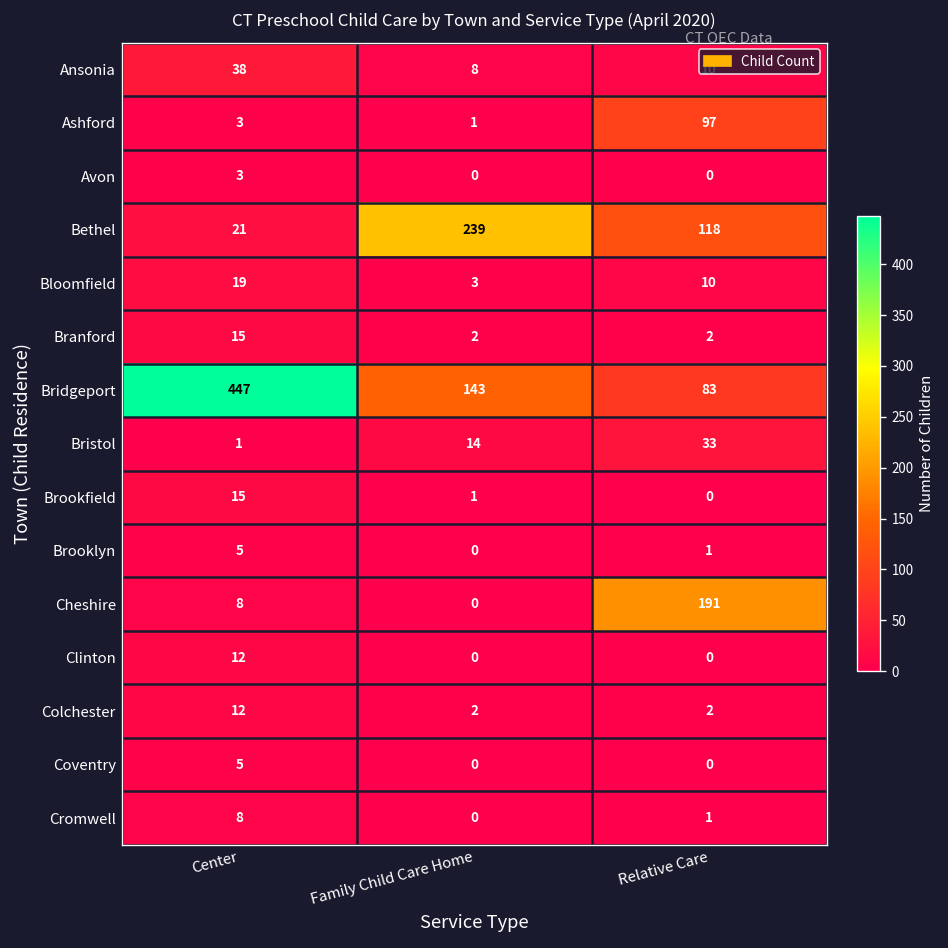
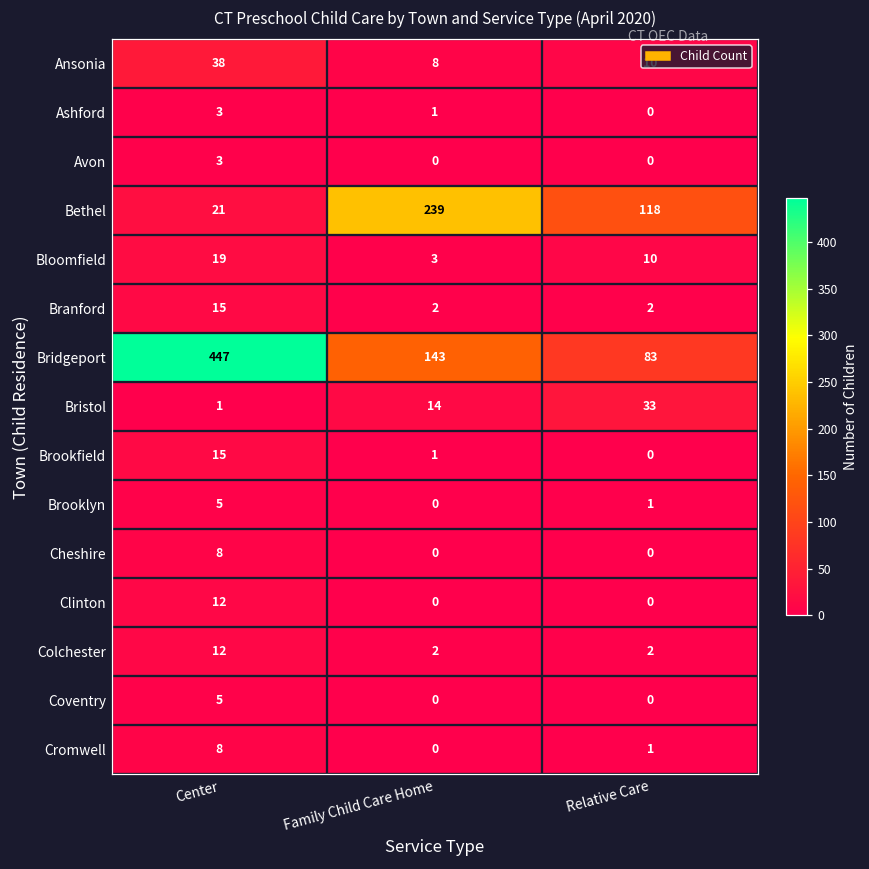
Ashford, Relative Care: 97 -> 0
Cheshire, Relative Care: 191 -> 0
